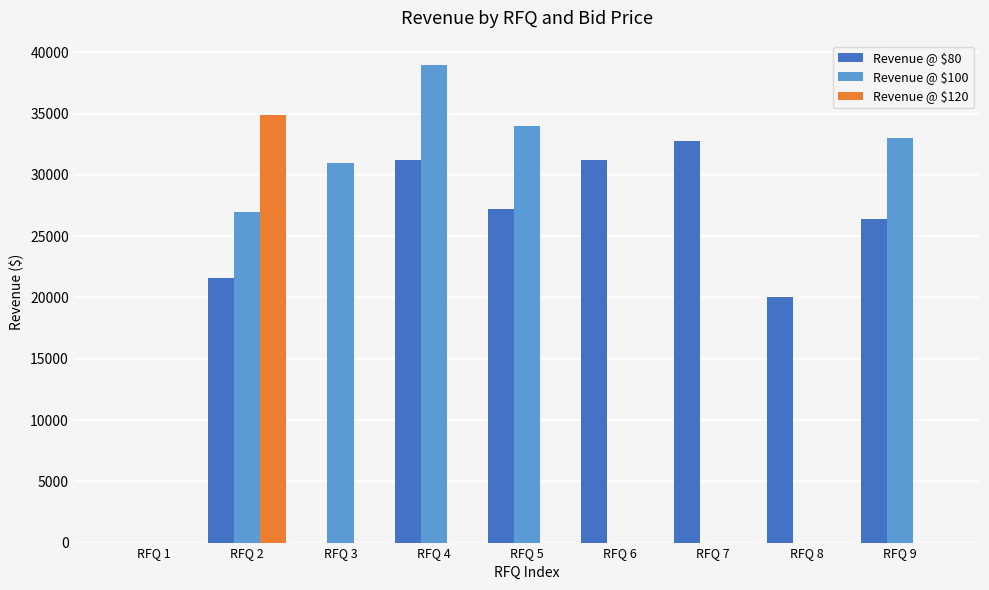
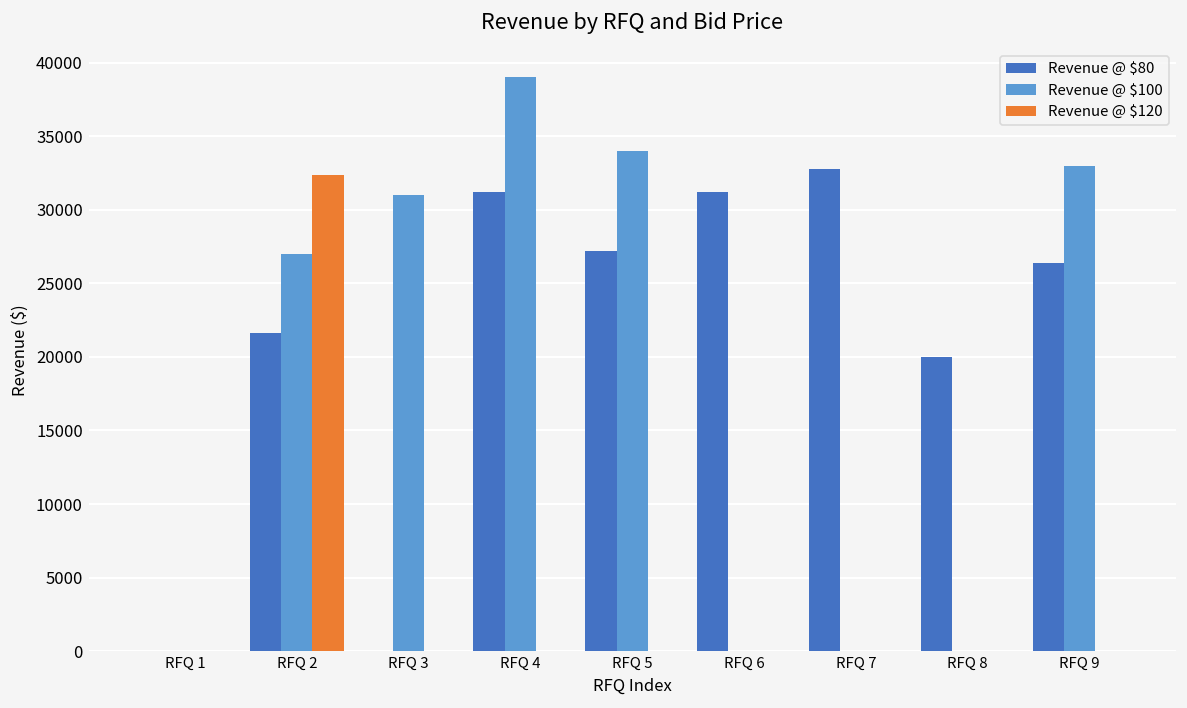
Revenue @ $120, RFQ 2: 34800 -> 32400
